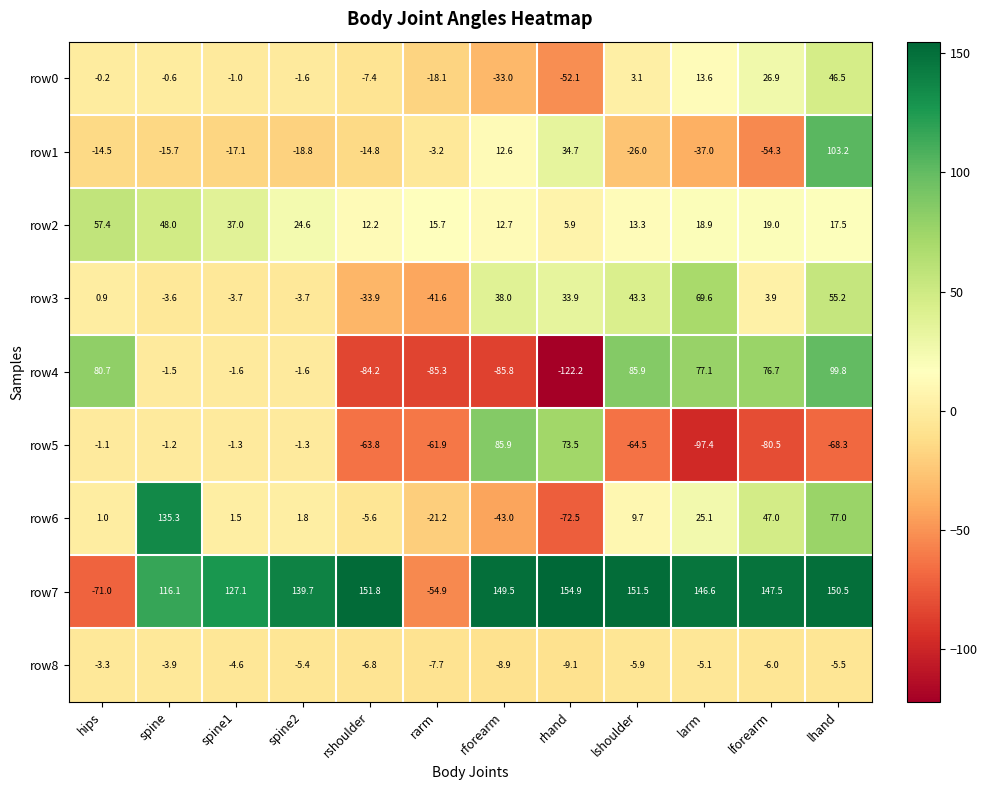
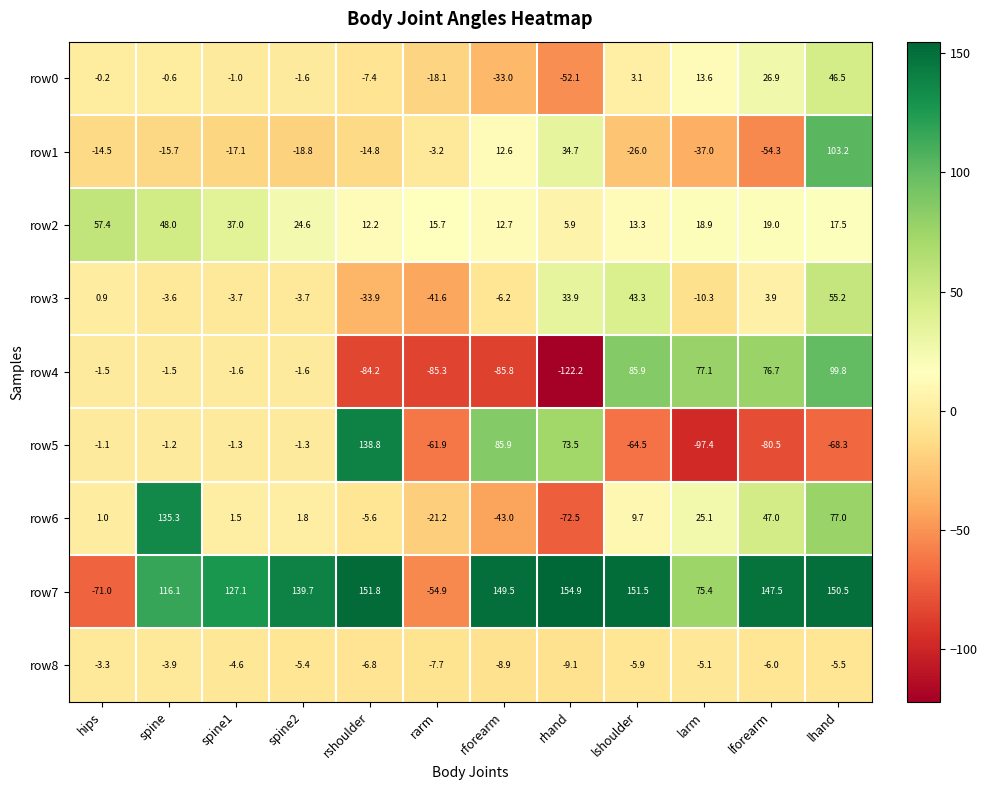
row3, rforearm: 38.0 -> -6.2
row3, larm: 69.6 -> -10.3
row4, hips: 80.7 -> -1.5
row5, rshoulder: -63.8 -> 138.8
row7, larm: 146.6 -> 75.4
